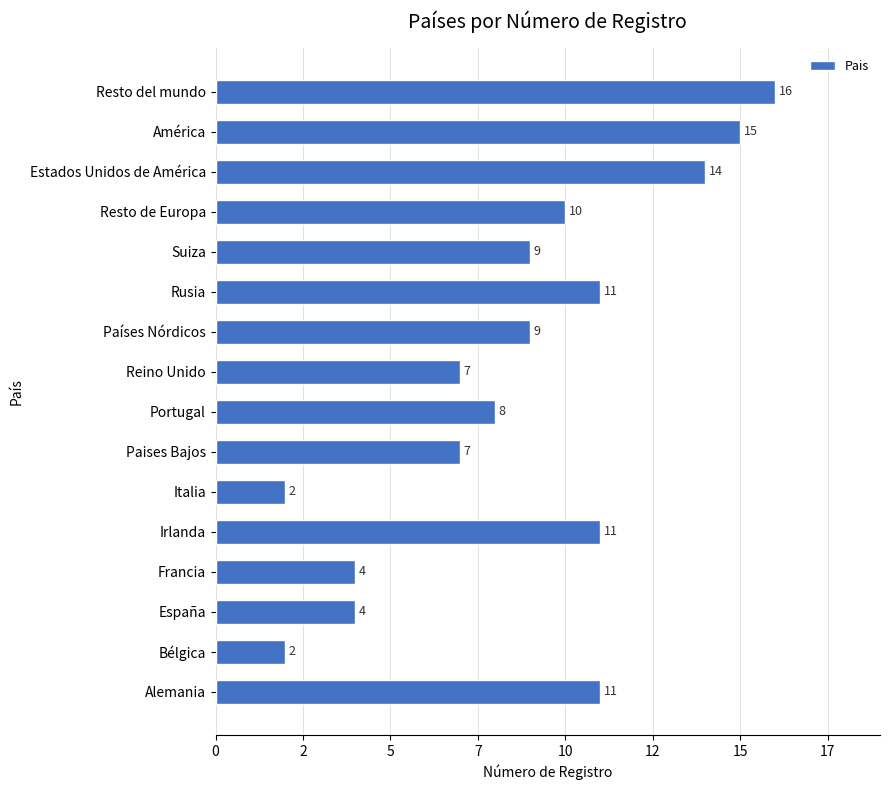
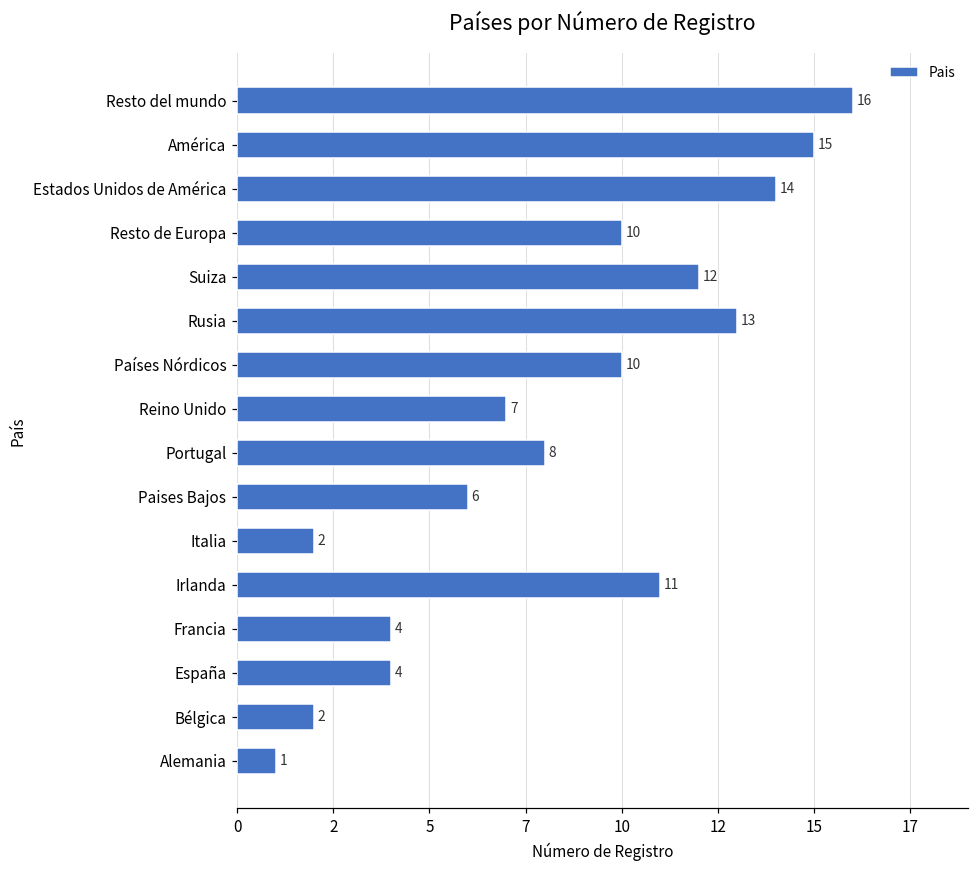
Suiza: 9 -> 12
Rusia: 11 -> 13
Países Nórdicos: 9 -> 10
Paises Bajos: 7 -> 6
Alemania: 11 -> 1
